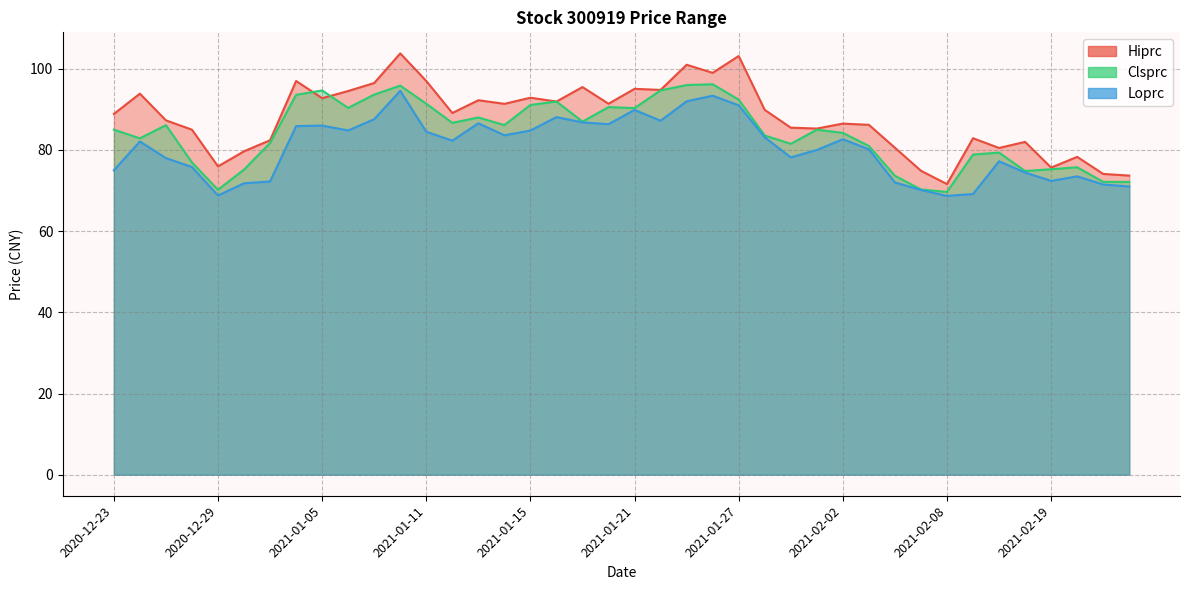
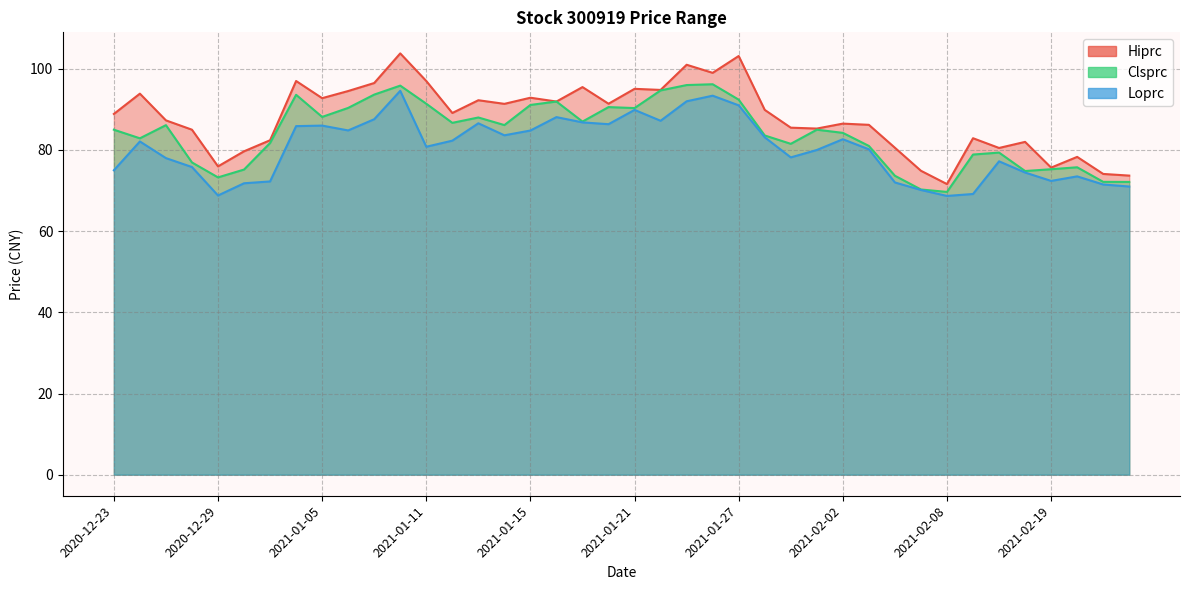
Clsprc, 2020-12-29: 70 -> 73
Clsprc, 2021-01-05: 95 -> 88
Loprc, 2021-01-11: 85 -> 81
